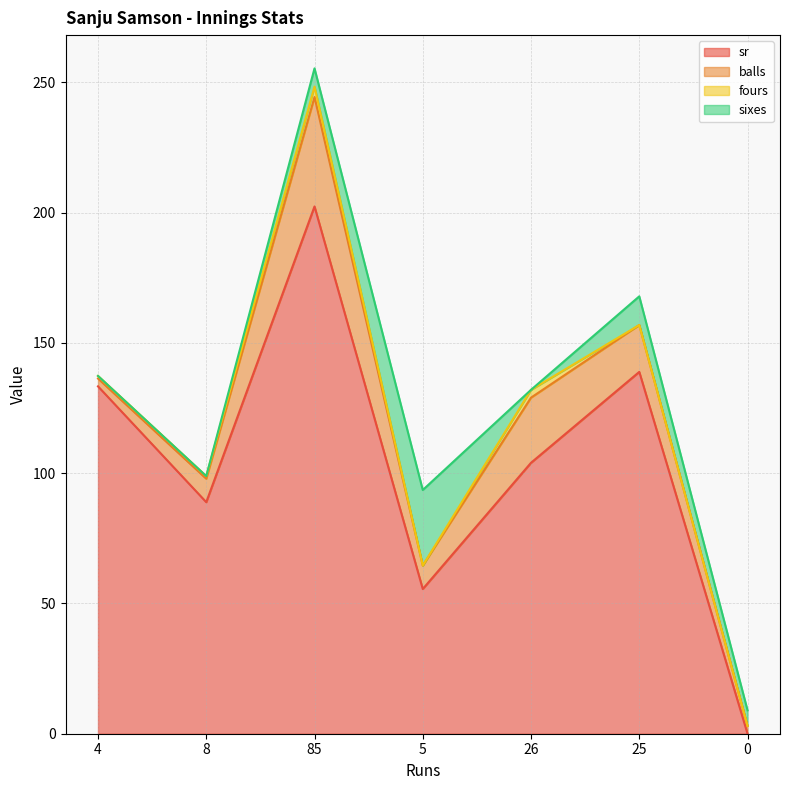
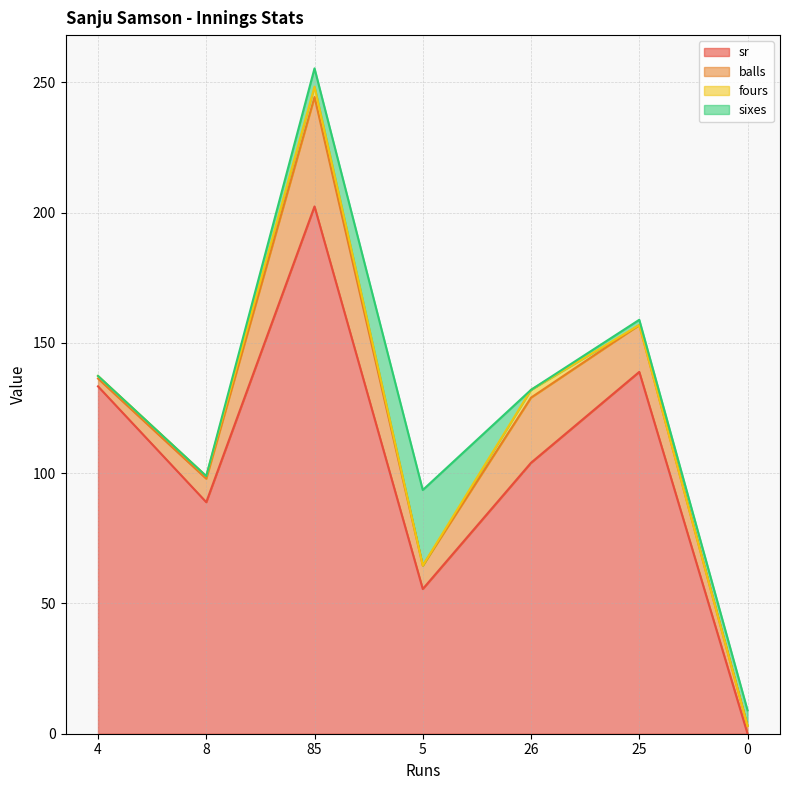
sixes, 25: 11 -> 2
